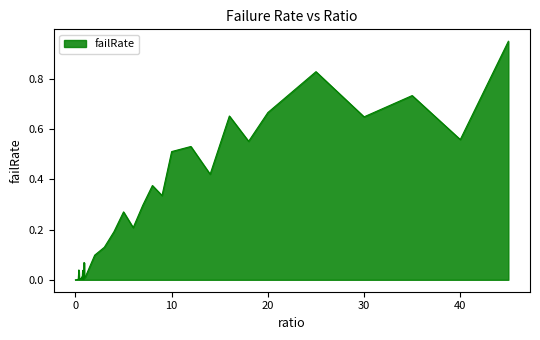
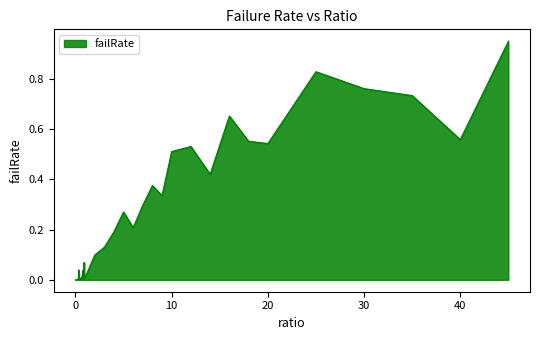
20: 0.67 -> 0.54
30: 0.65 -> 0.76
